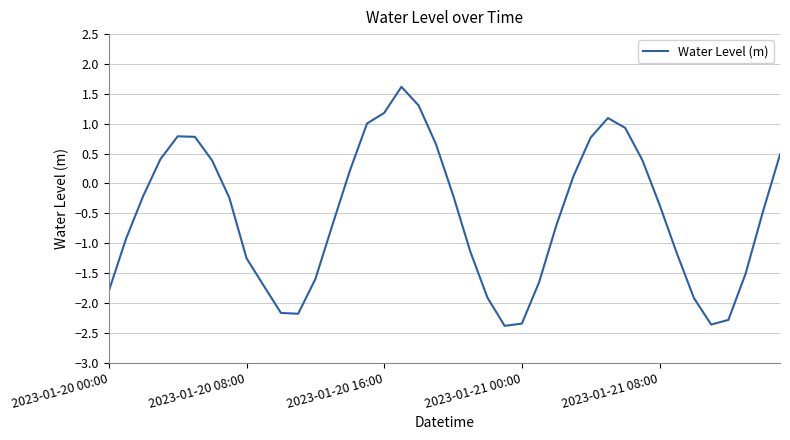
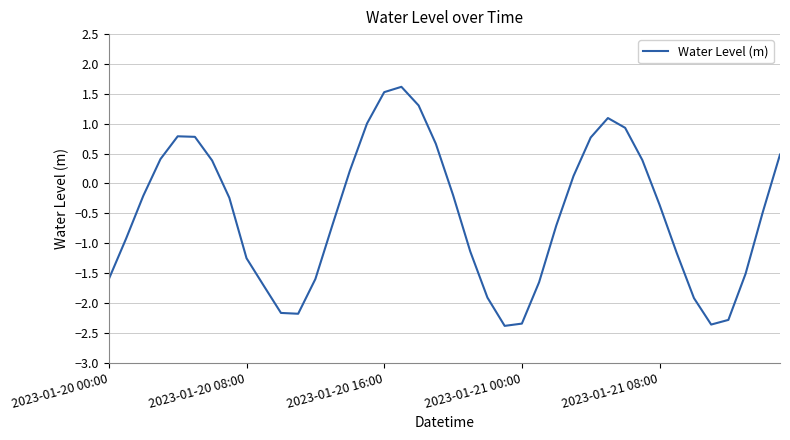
2023-01-20 00:00: -1.8 -> -1.6
2023-01-20 16:00: 1.2 -> 1.5
